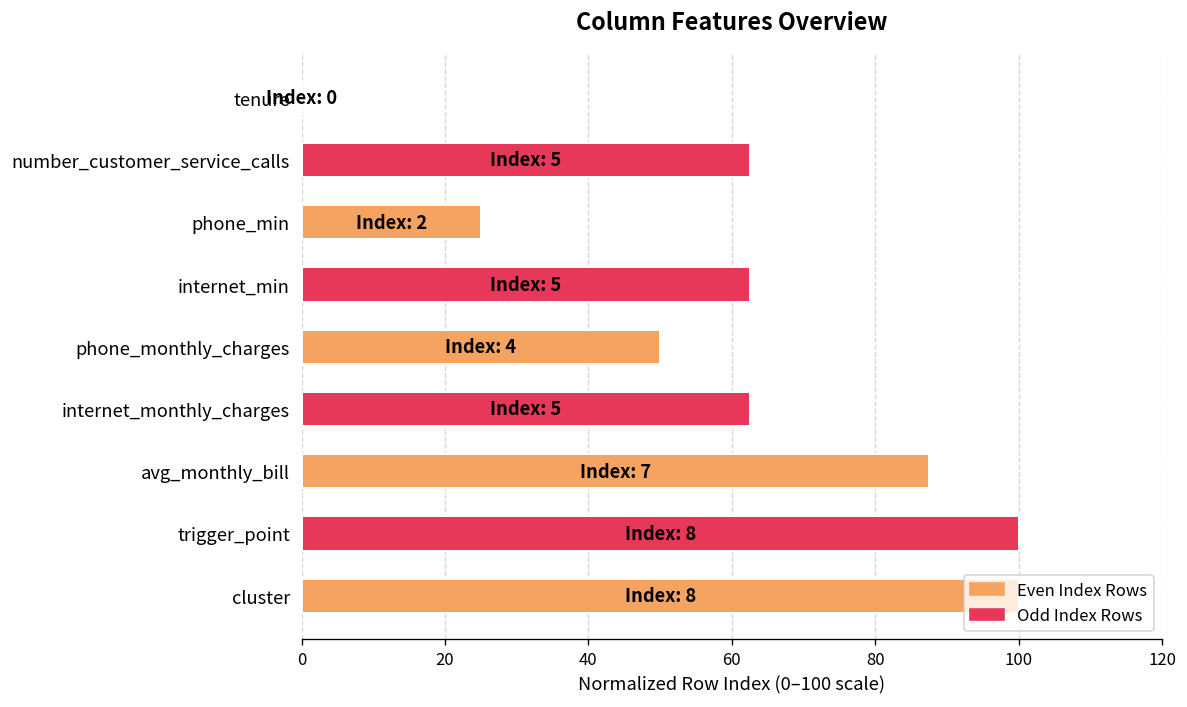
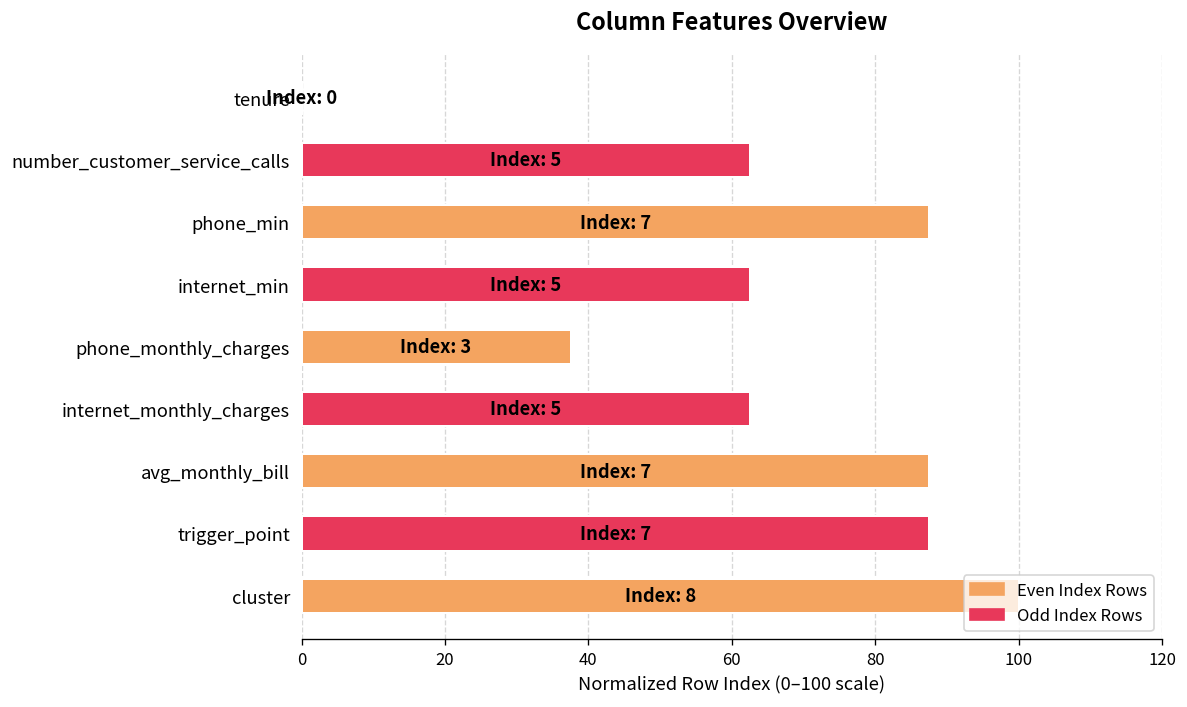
phone_min: 2 -> 7
phone_monthly_charges: 4 -> 3
trigger_point: 8 -> 7
